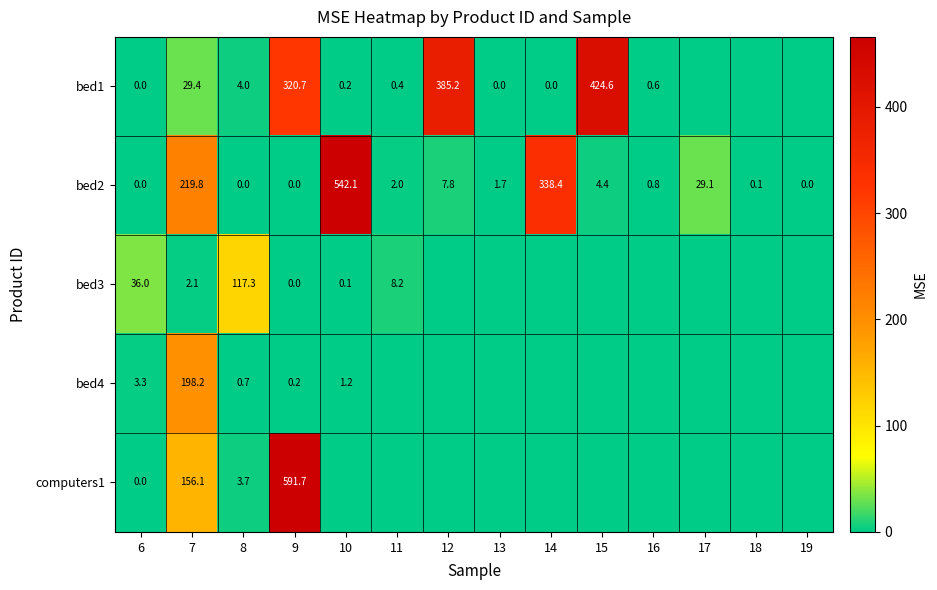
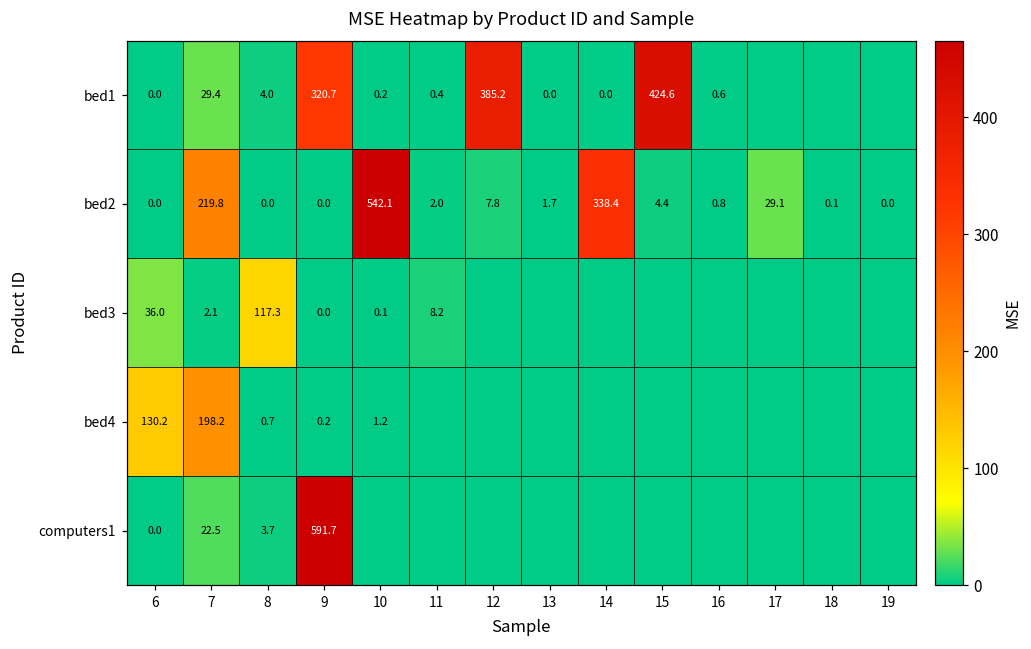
bed4, 6: 3.3 -> 130.2
computers1, 7: 156.1 -> 22.5
